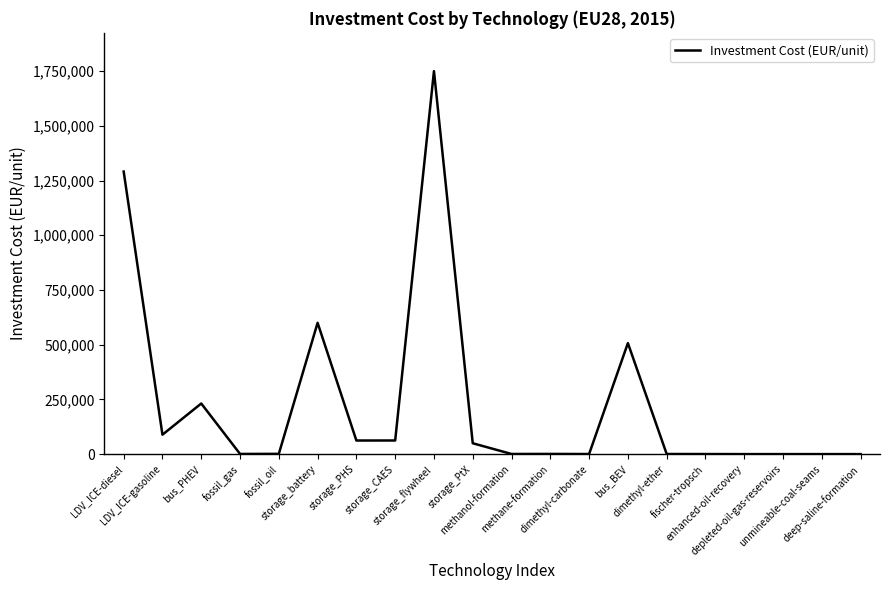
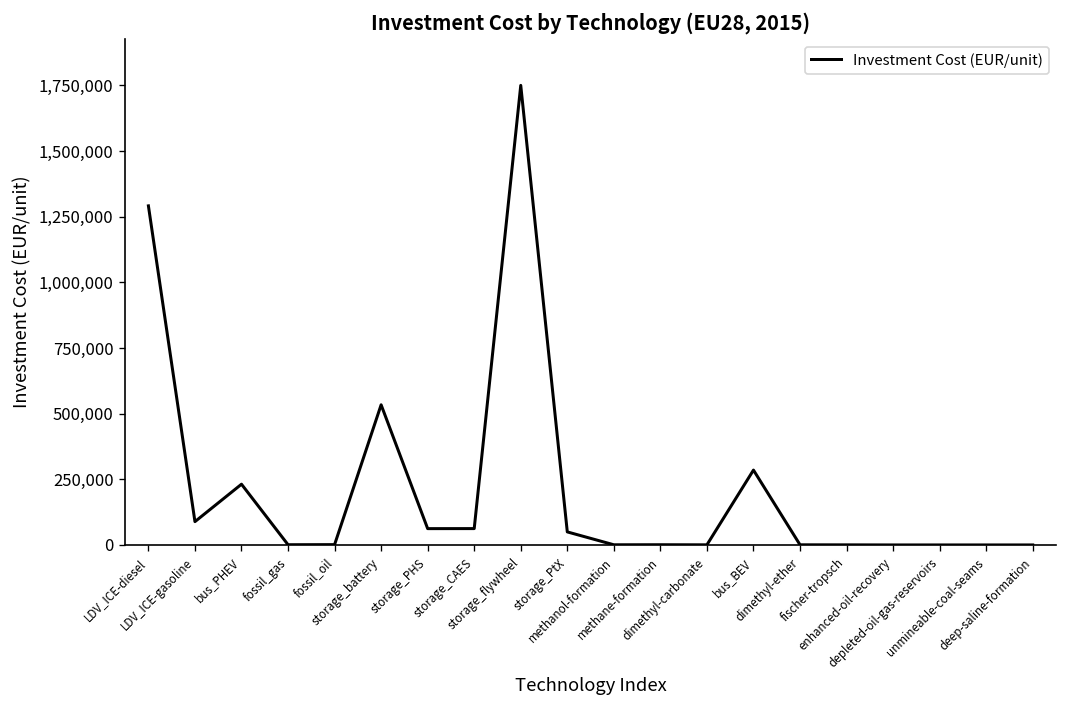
storage_battery: 600,000 -> 530,000
bus_BEV: 510,000 -> 290,000
